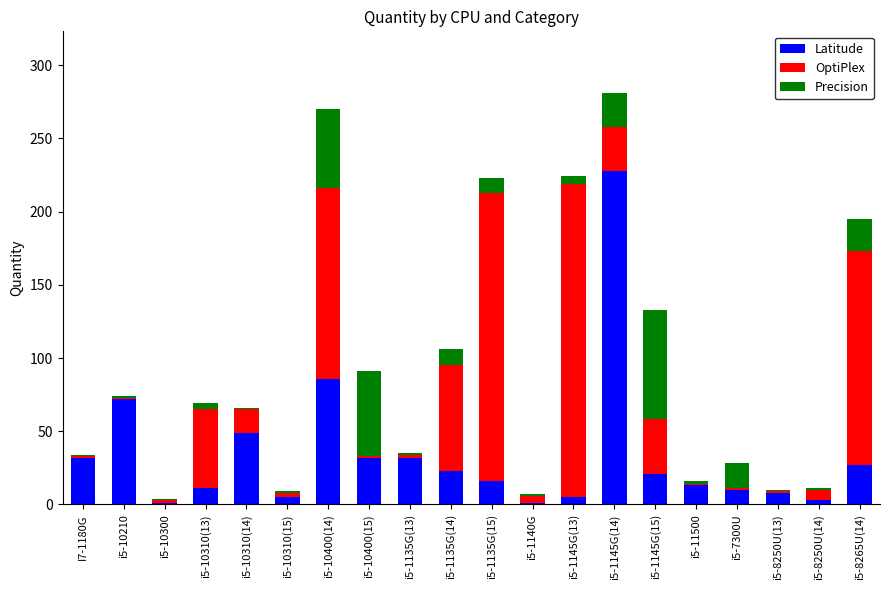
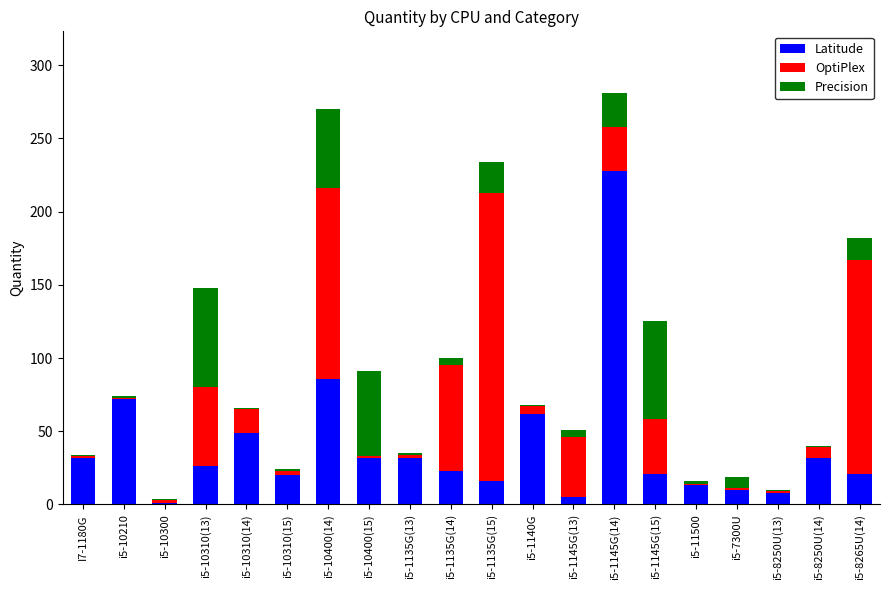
Latitude, i5-10310(13): 11 -> 26
Precision, i5-10310(13): 4 -> 68
Latitude, i5-10310(15): 5 -> 20
Precision, i5-1135G(14): 11 -> 5
Precision, i5-1135G(15): 10 -> 21
Latitude, i5-1140G: 1 -> 62
OptiPlex, i5-1145G(13): 214 -> 41
Precision, i5-1145G(15): 75 -> 67
Precision, i5-7300U: 17 -> 8
Latitude, i5-8250U(14): 3 -> 32
Latitude, i5-8265U(14): 27 -> 21
Precision, i5-8265U(14): 22 -> 15
